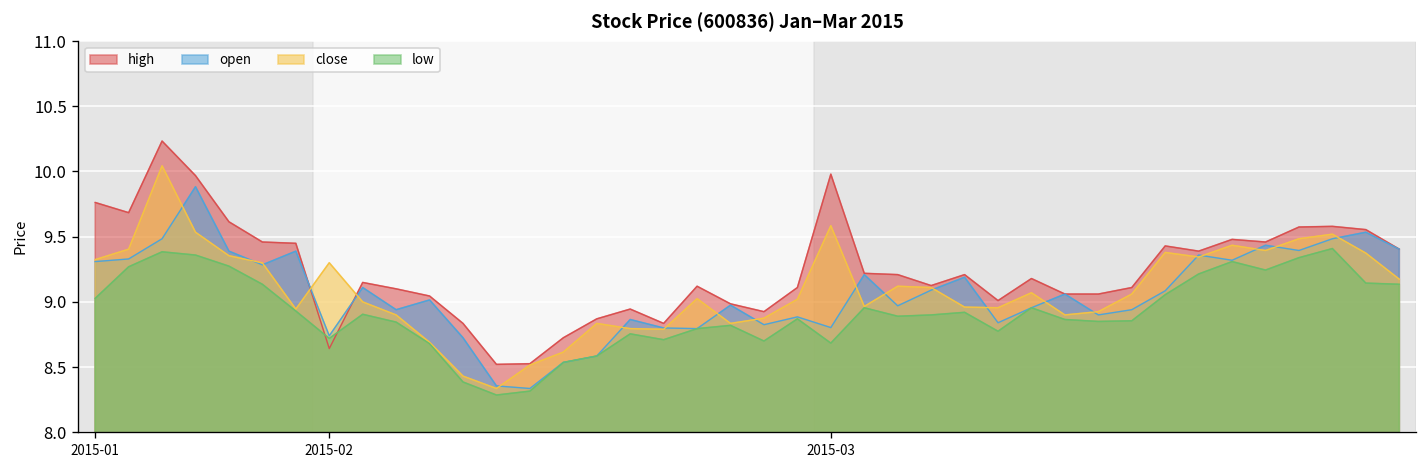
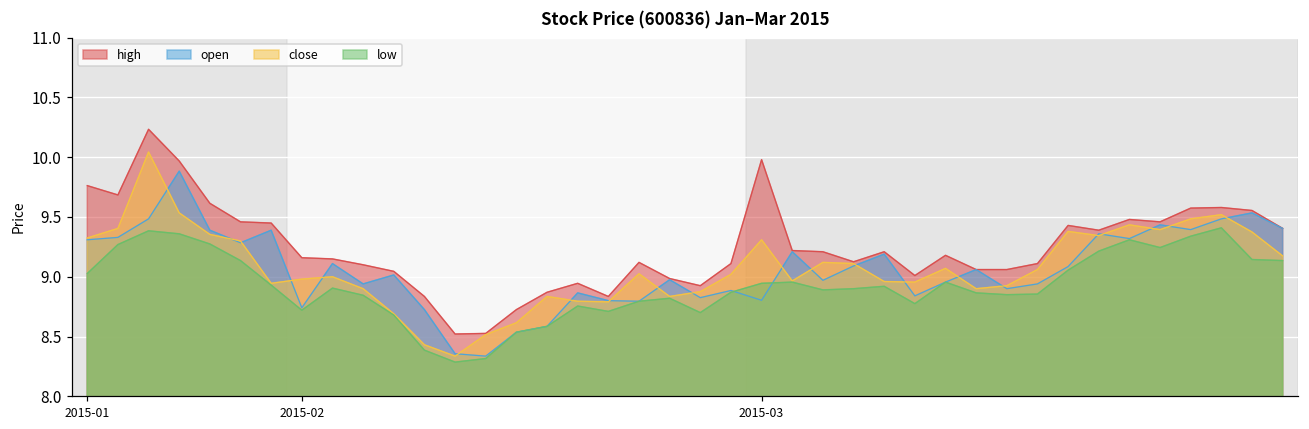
high, 2015-02: 8.64 -> 9.16
close, 2015-02: 9.30 -> 8.98
close, 2015-03: 9.58 -> 9.31
low, 2015-03: 8.68 -> 8.95
